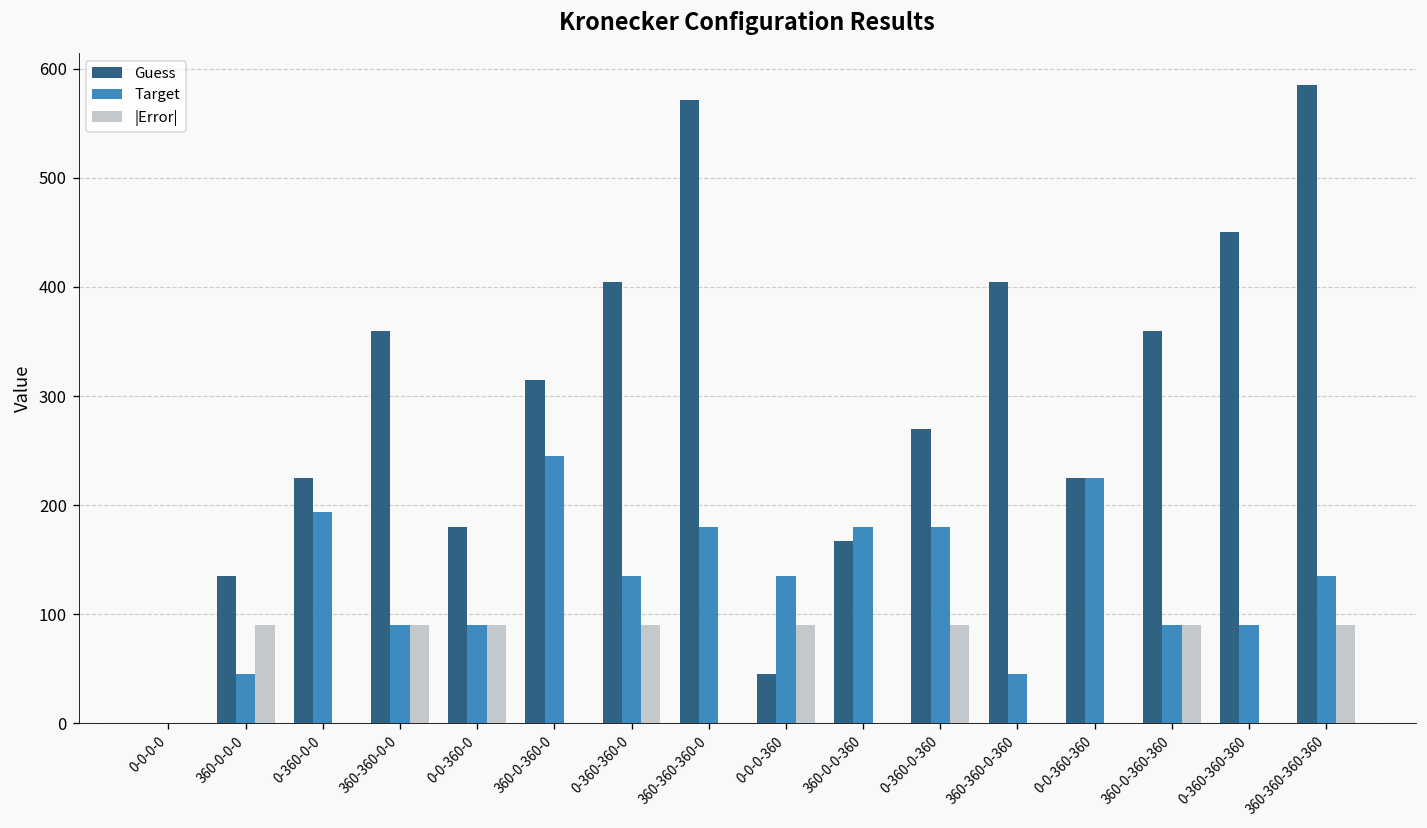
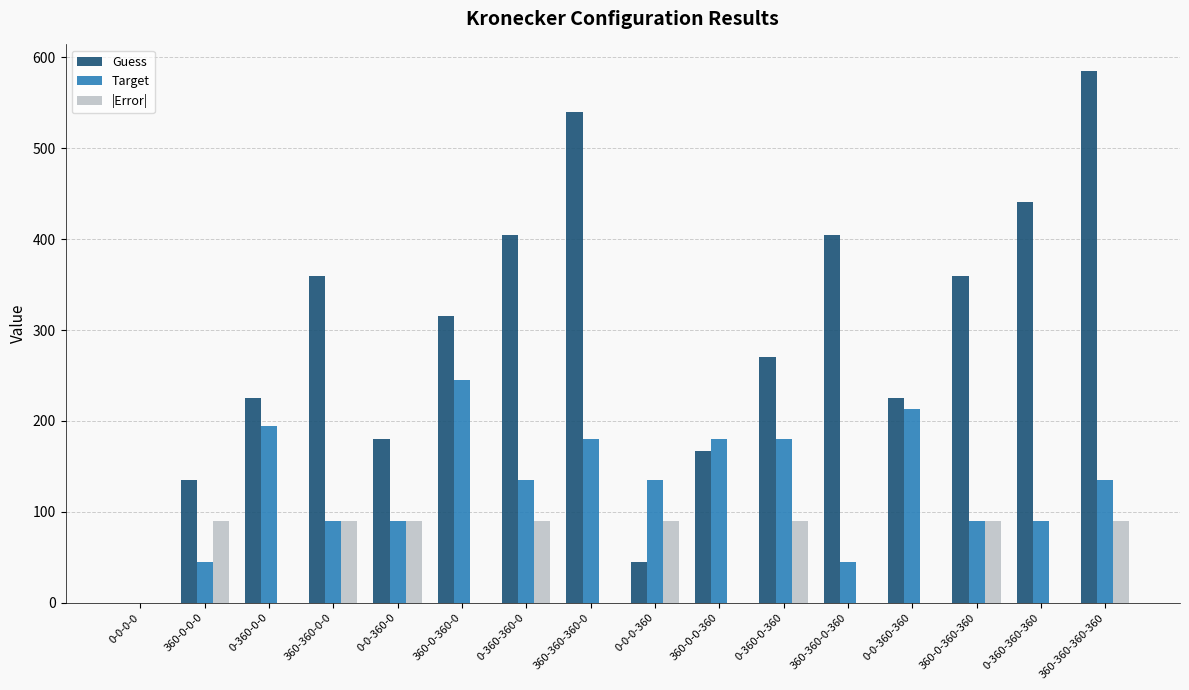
Guess, 360-360-360-0: 570 -> 540
Target, 0-0-360-360: 230 -> 210
Guess, 0-360-360-360: 450 -> 440
